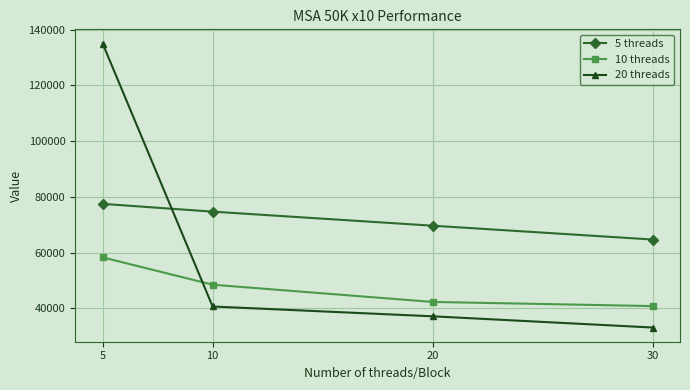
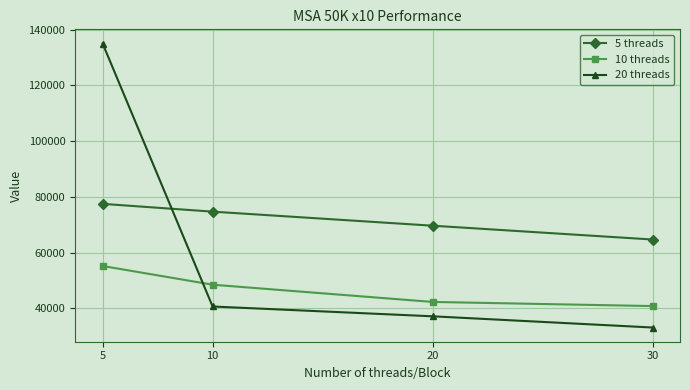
10 threads, 5: 58000 -> 55000
